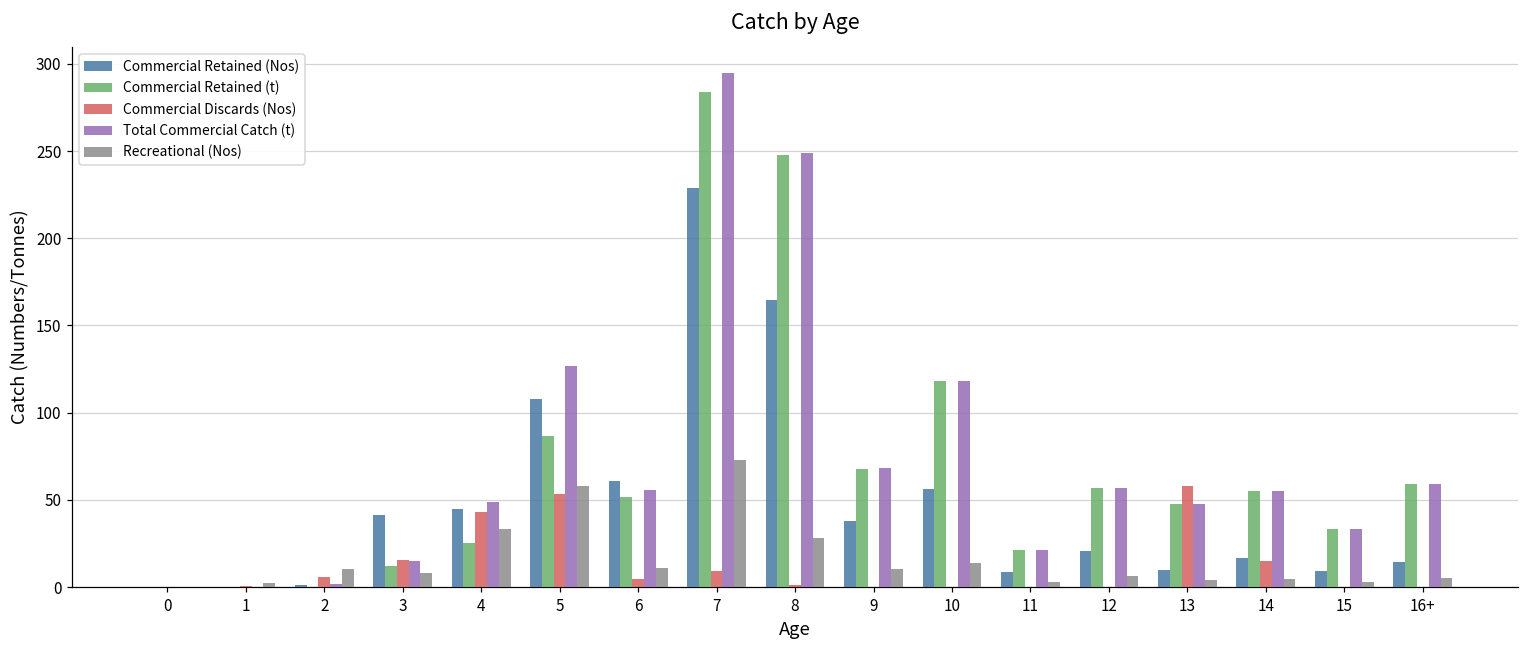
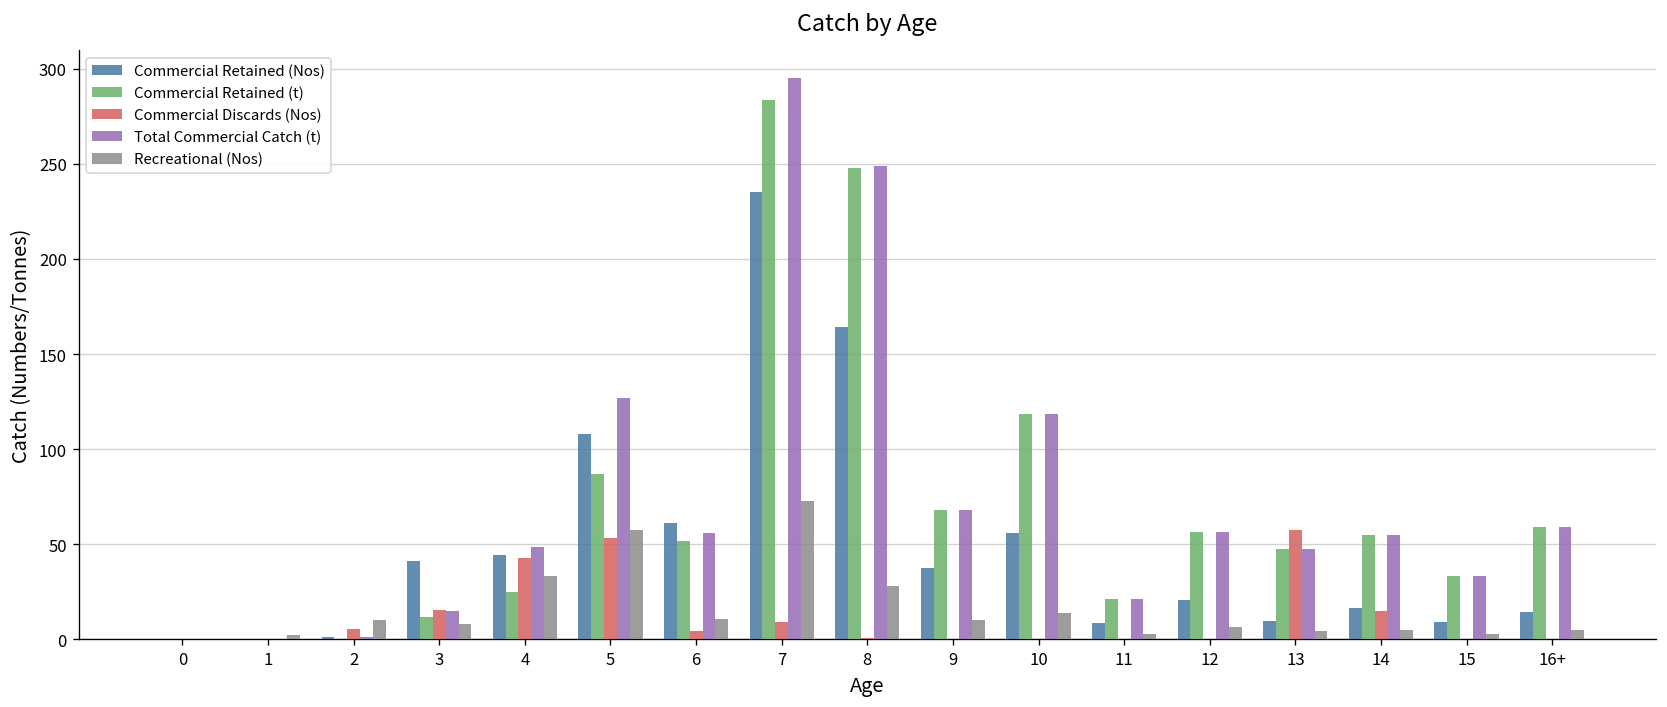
Commercial Retained (Nos), 7: 229 -> 235
